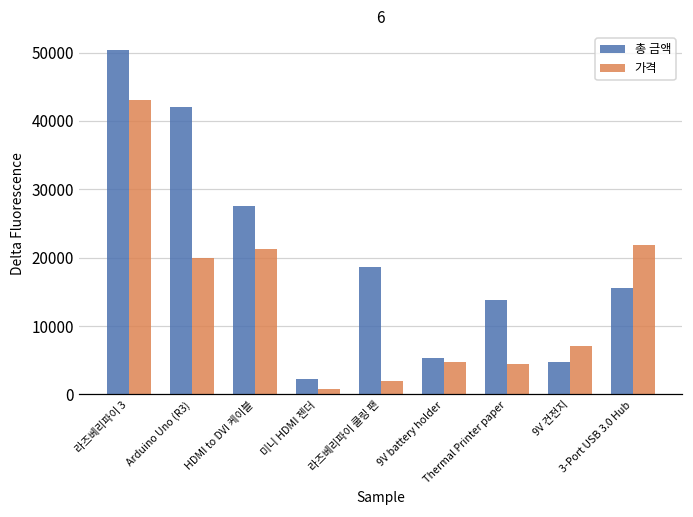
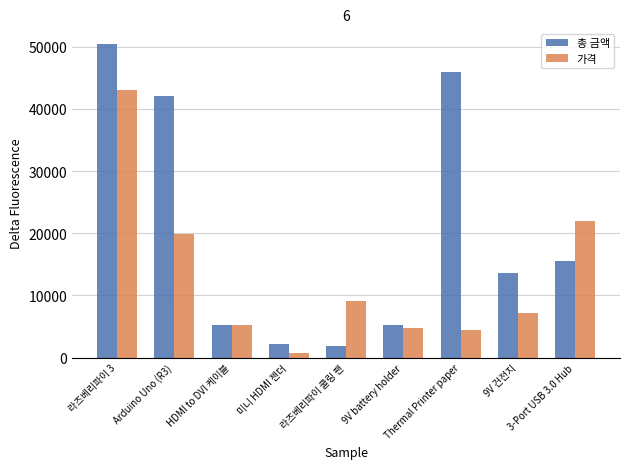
총 금액, HDMI to DVI 케이블: 28000 -> 5000
가격, HDMI to DVI 케이블: 21000 -> 5000
총 금액, 라즈베리파이 쿨링 팬: 19000 -> 2000
가격, 라즈베리파이 쿨링 팬: 2000 -> 9000
총 금액, Thermal Printer paper: 14000 -> 46000
총 금액, 9V 건전지: 5000 -> 14000
